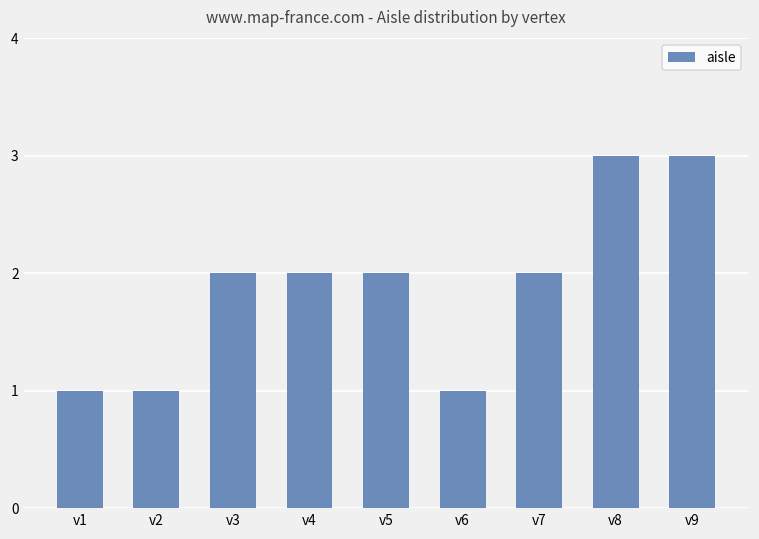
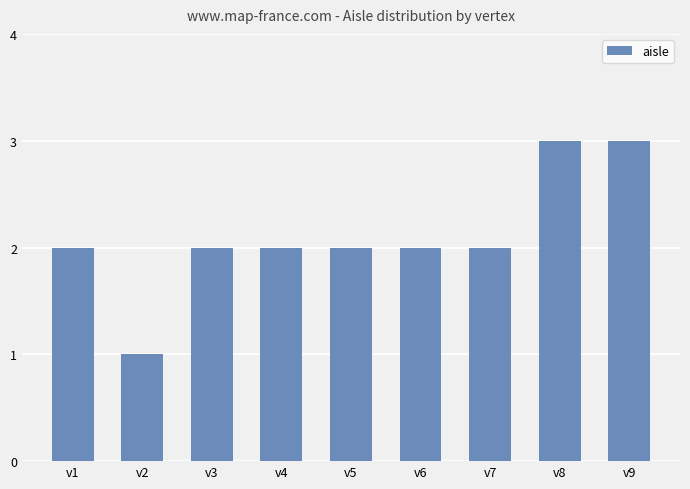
v1: 1 -> 2
v6: 1 -> 2
